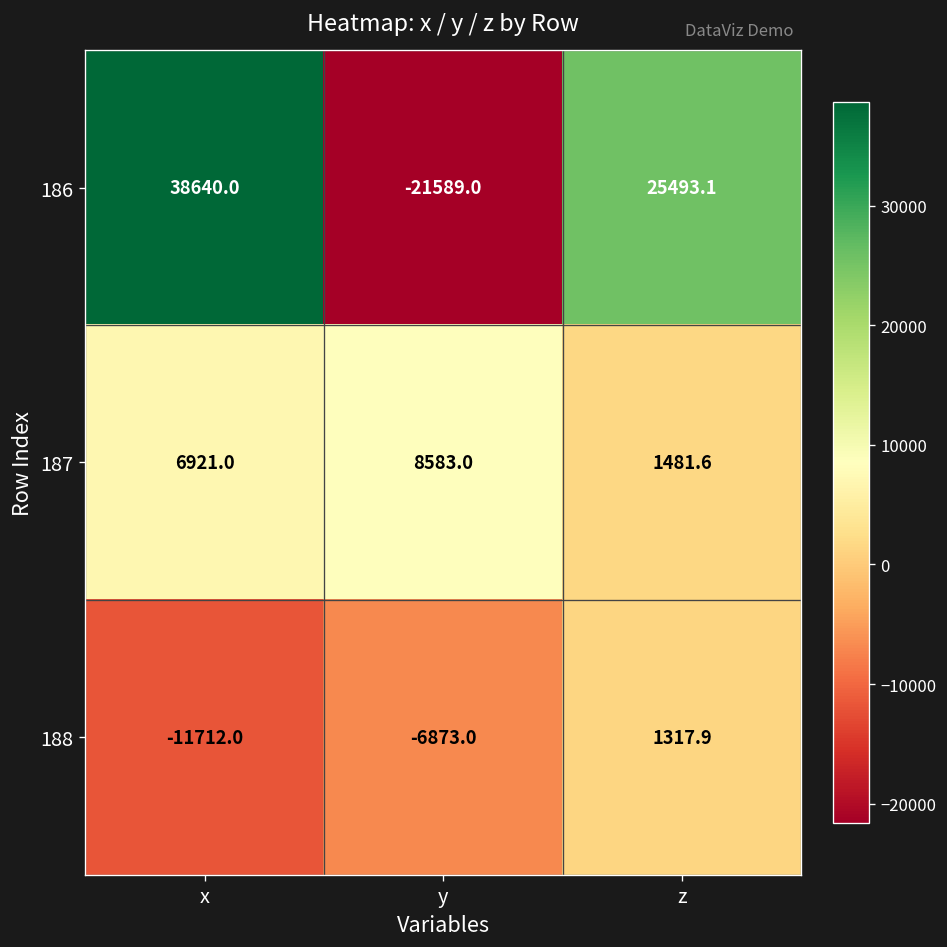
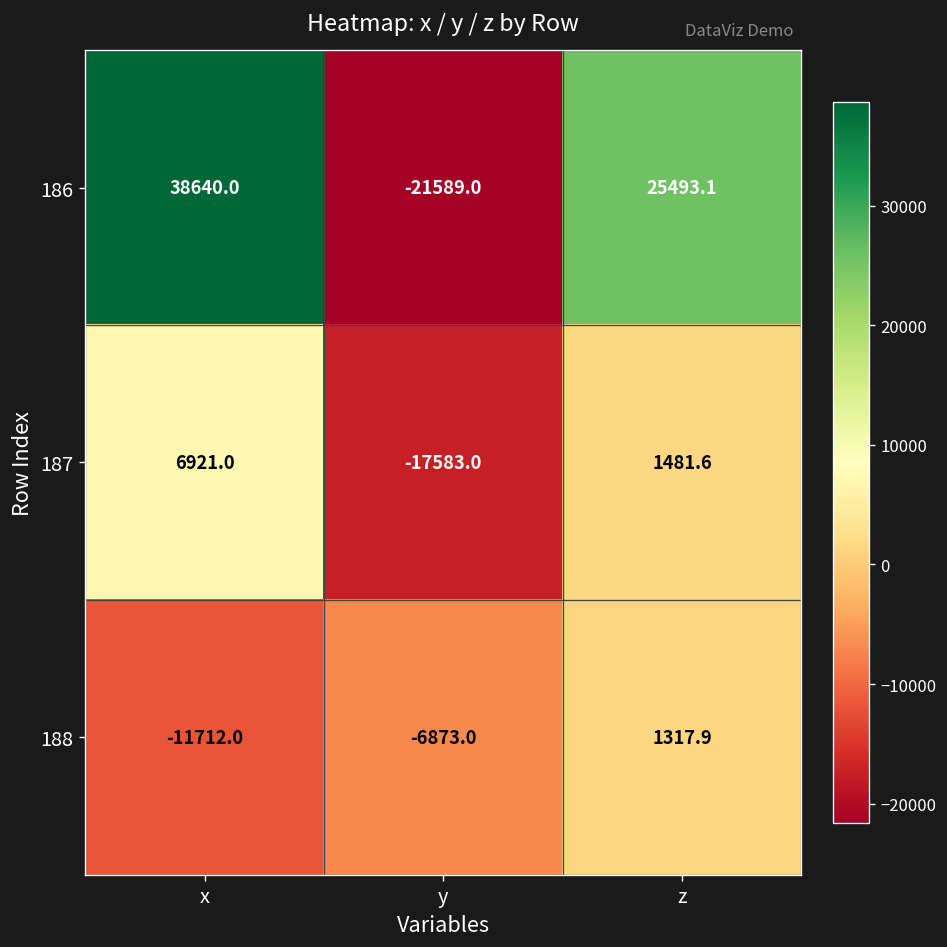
187, y: 8583.0 -> -17583.0
